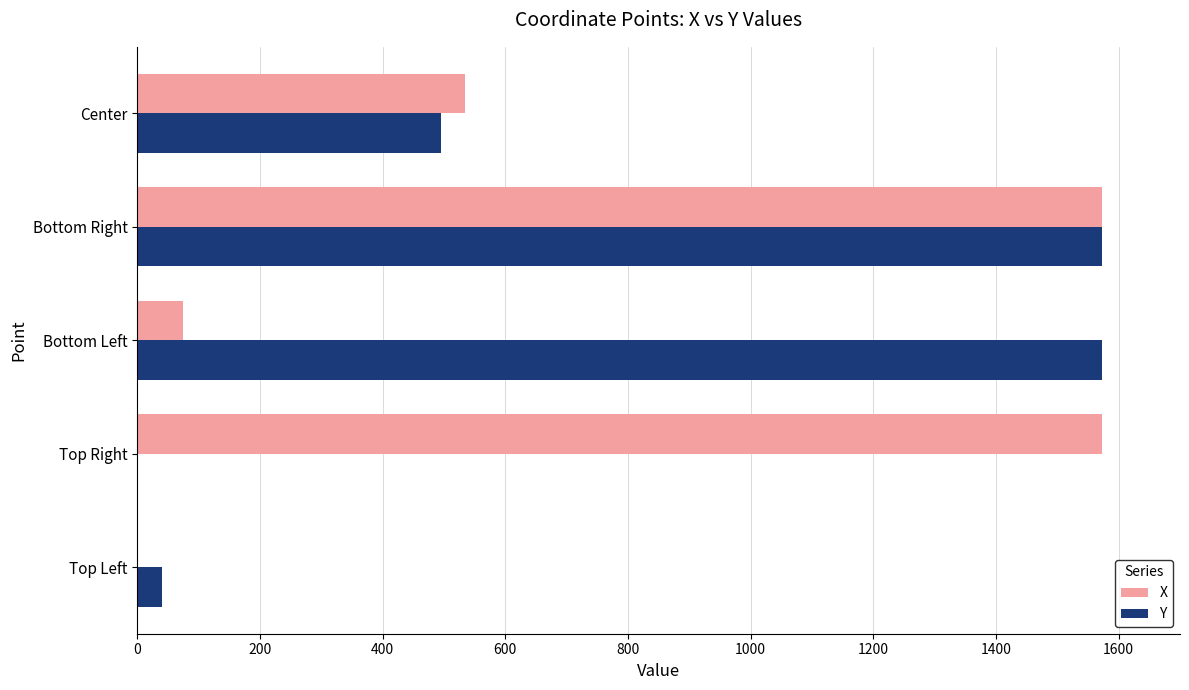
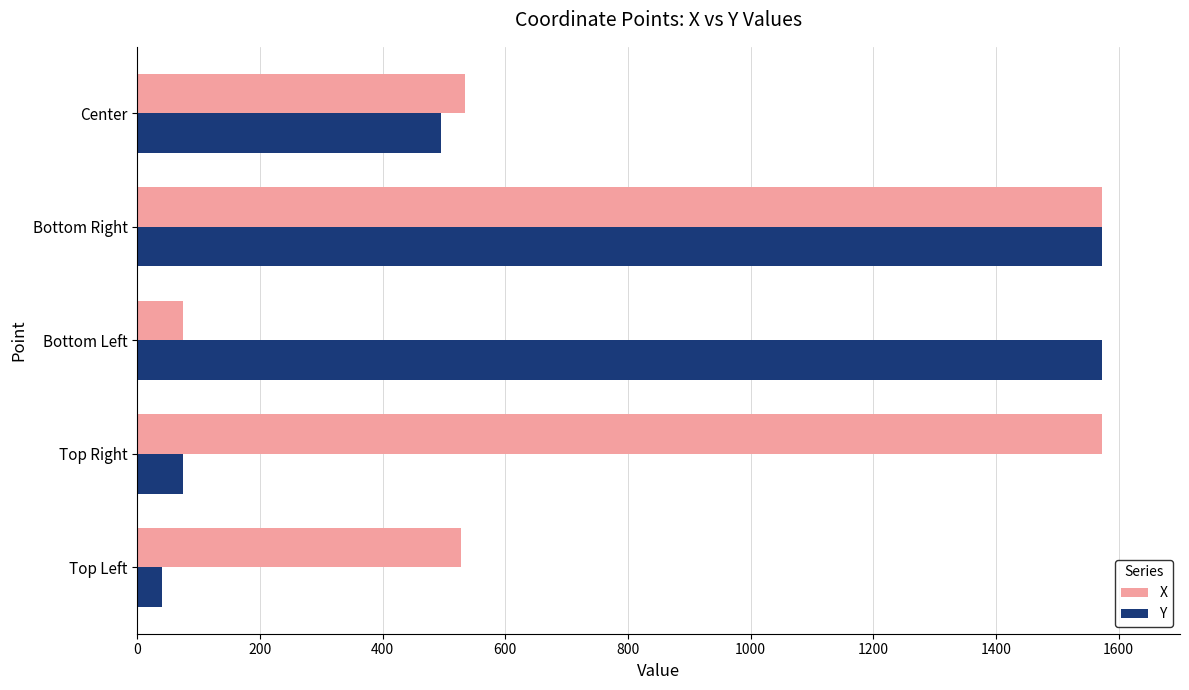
Y, Top Right: 0 -> 80
X, Top Left: 0 -> 530
